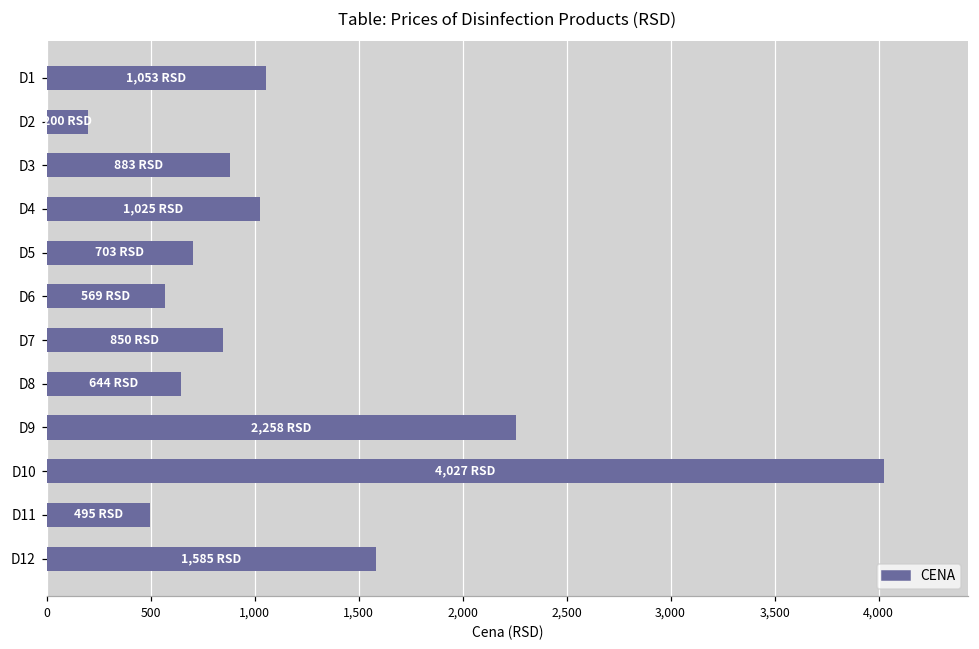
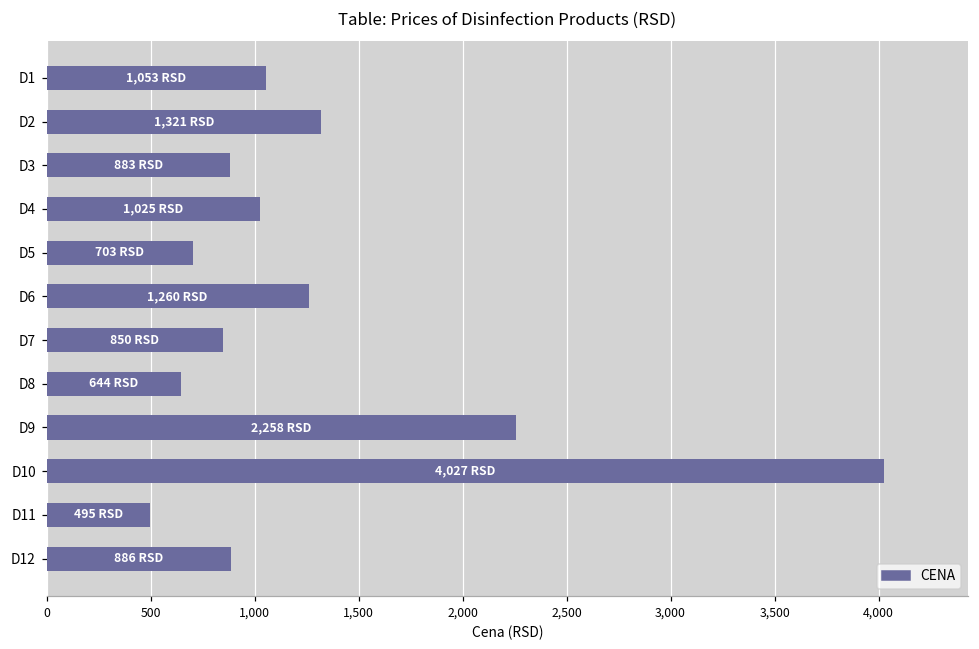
D2: 200 -> 1,321
D6: 569 -> 1,260
D12: 1,585 -> 886
